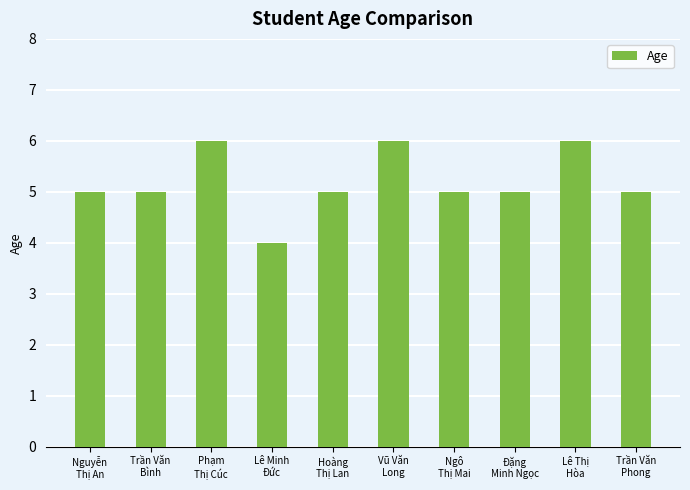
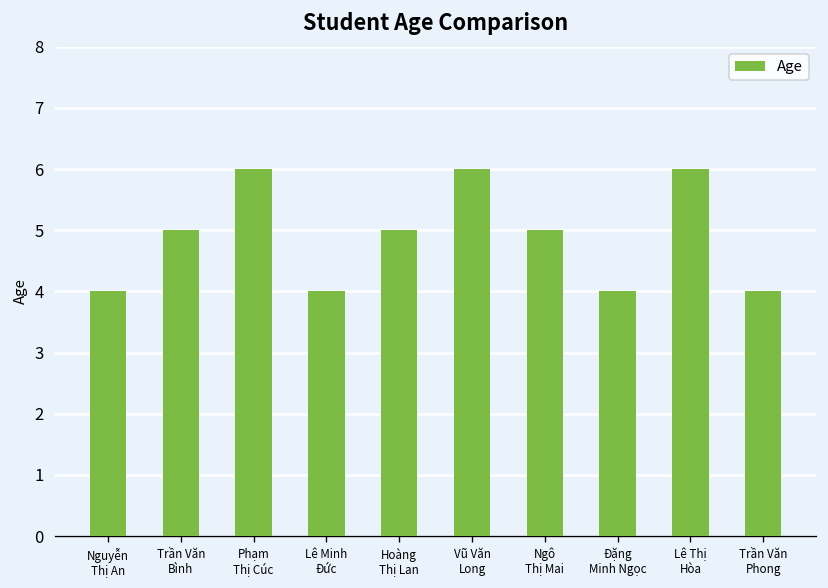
Nguyễn Thị An: 5 -> 4
Đặng Minh Ngọc: 5 -> 4
Trần Văn Phong: 5 -> 4
